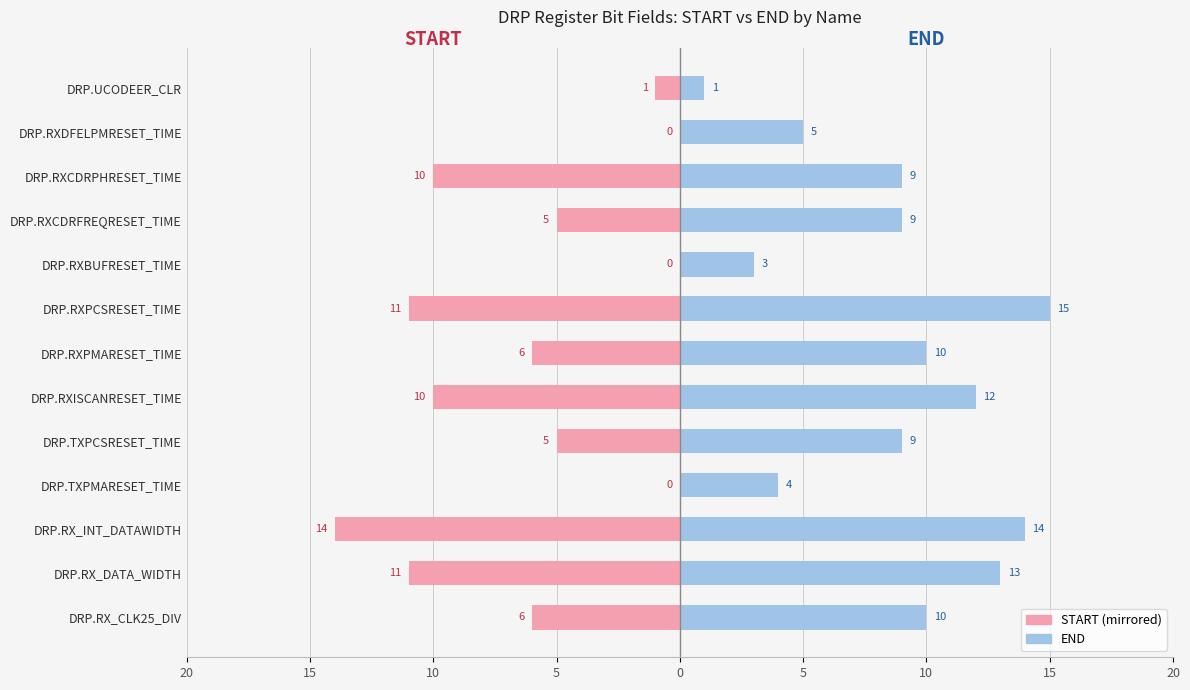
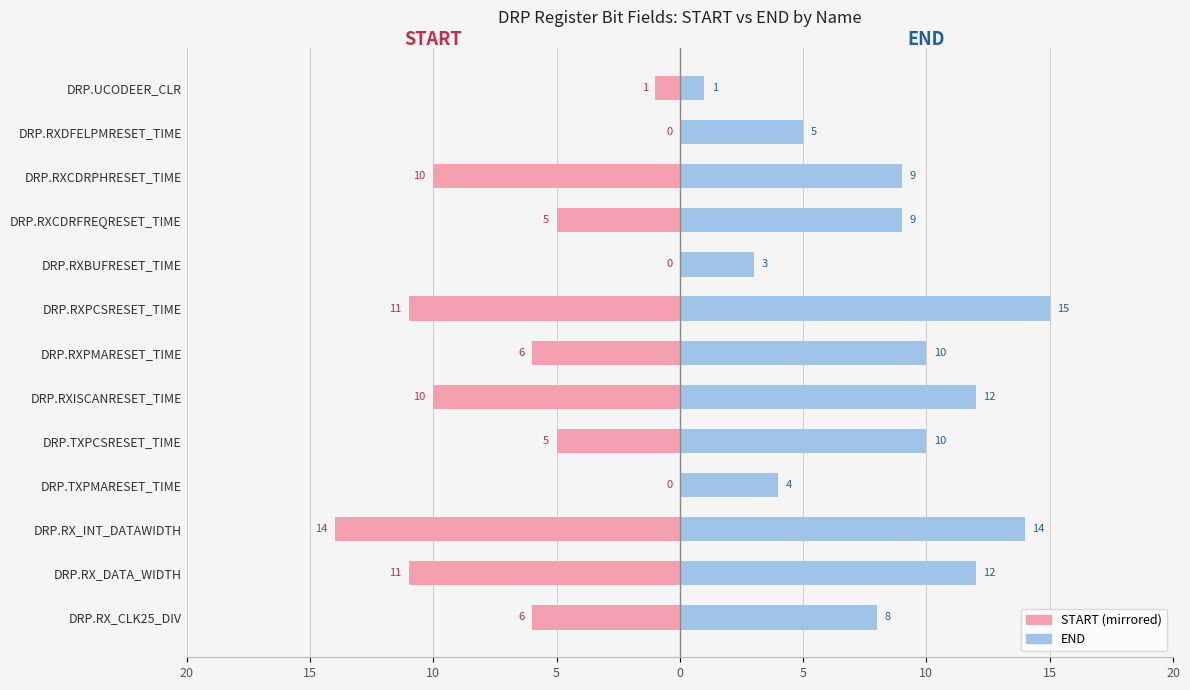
END, DRP.TXPCSRESET_TIME: 9 -> 10
END, DRP.RX_DATA_WIDTH: 13 -> 12
END, DRP.RX_CLK25_DIV: 10 -> 8
